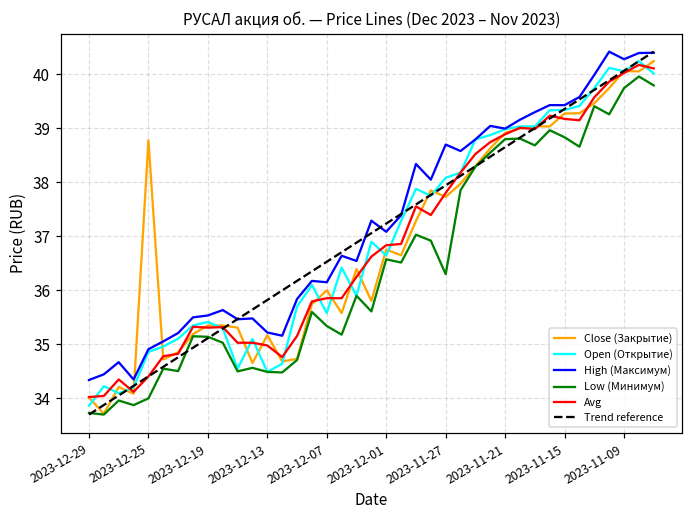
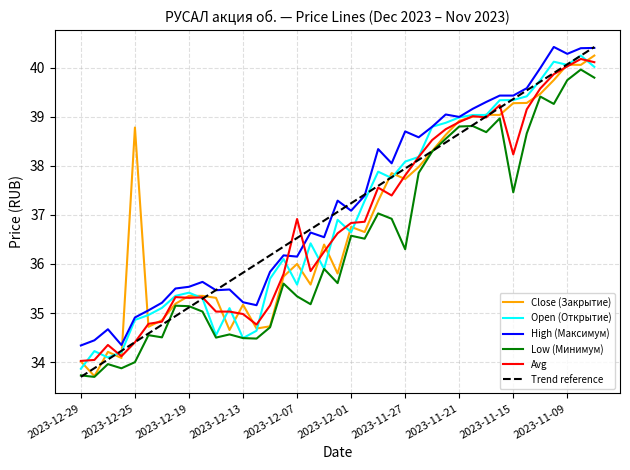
Avg, 2023-12-07: 35.9 -> 36.9
Low (Минимум), 2023-11-15: 38.8 -> 37.5
Avg, 2023-11-15: 39.2 -> 38.2
